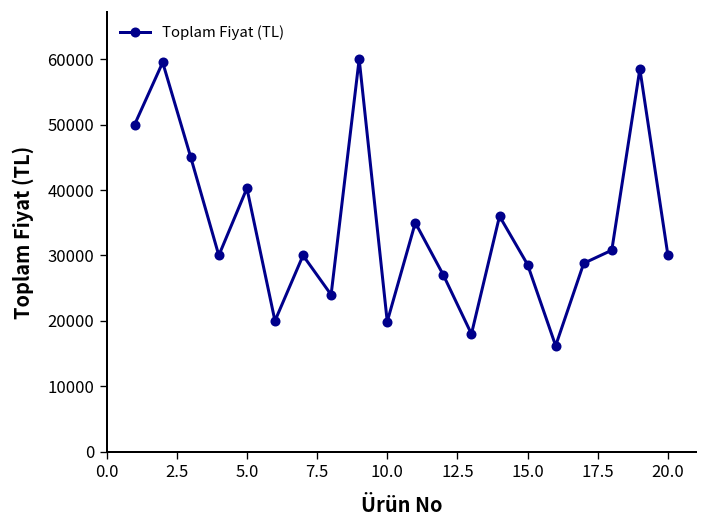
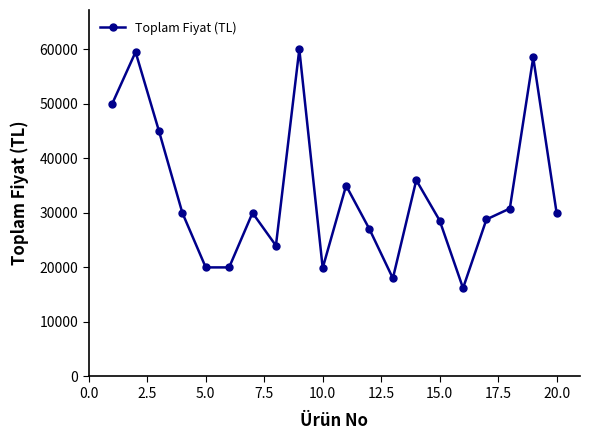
5.0: 40000 -> 20000
